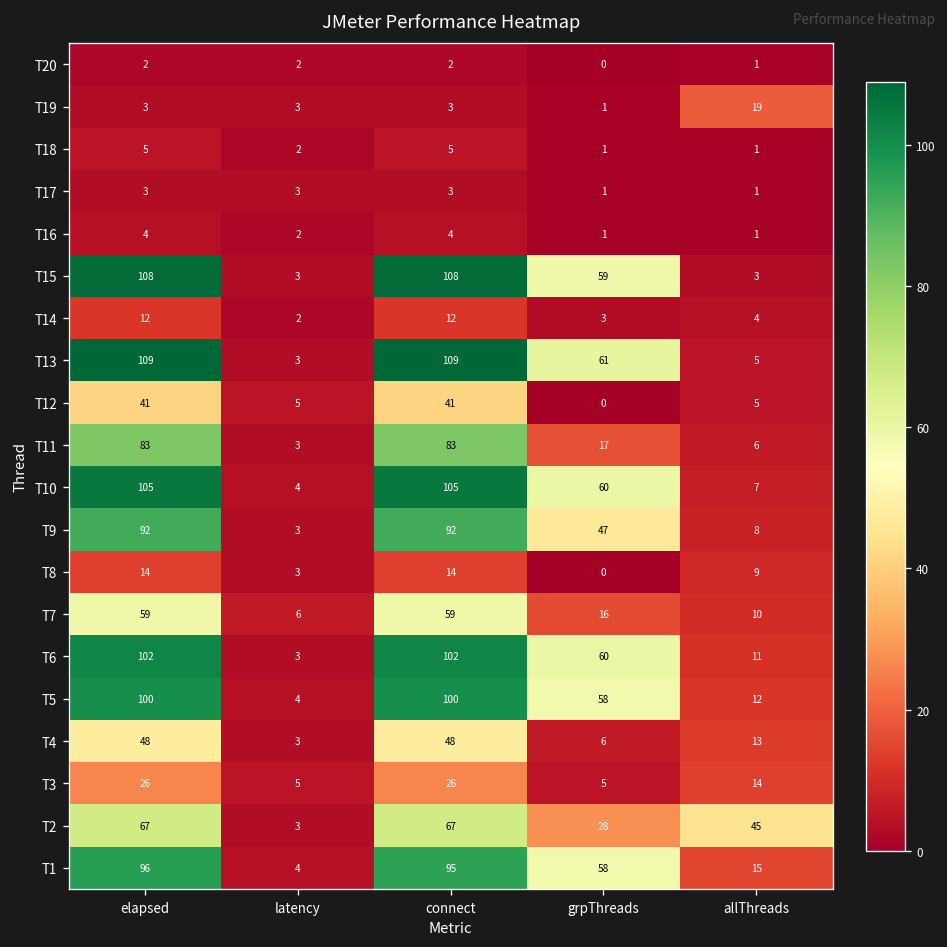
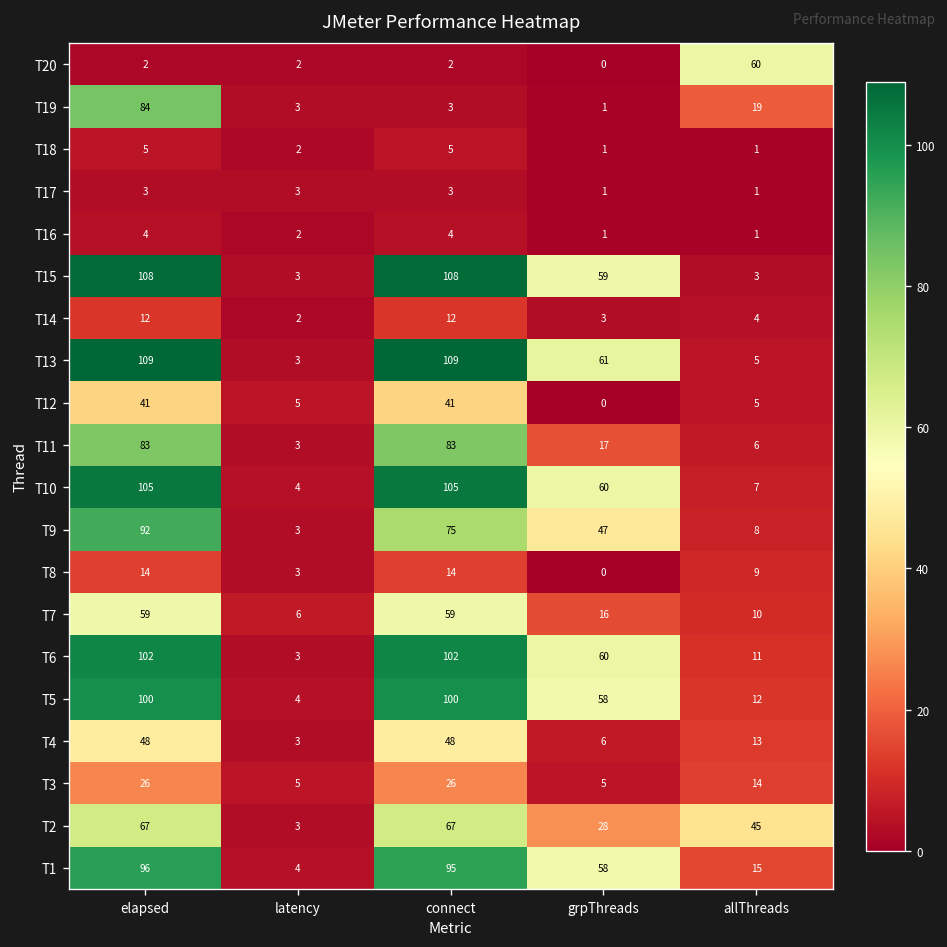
T20, allThreads: 1 -> 60
T19, elapsed: 3 -> 84
T9, connect: 92 -> 75
